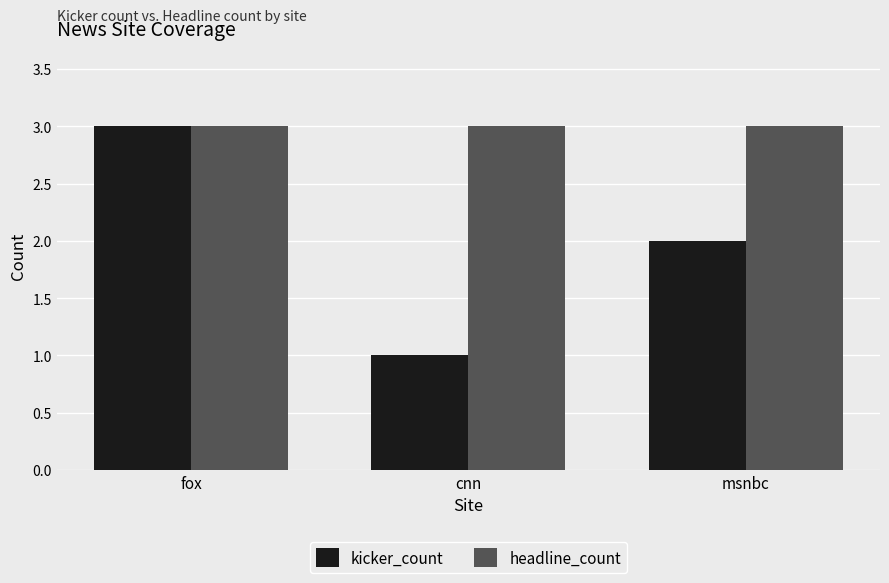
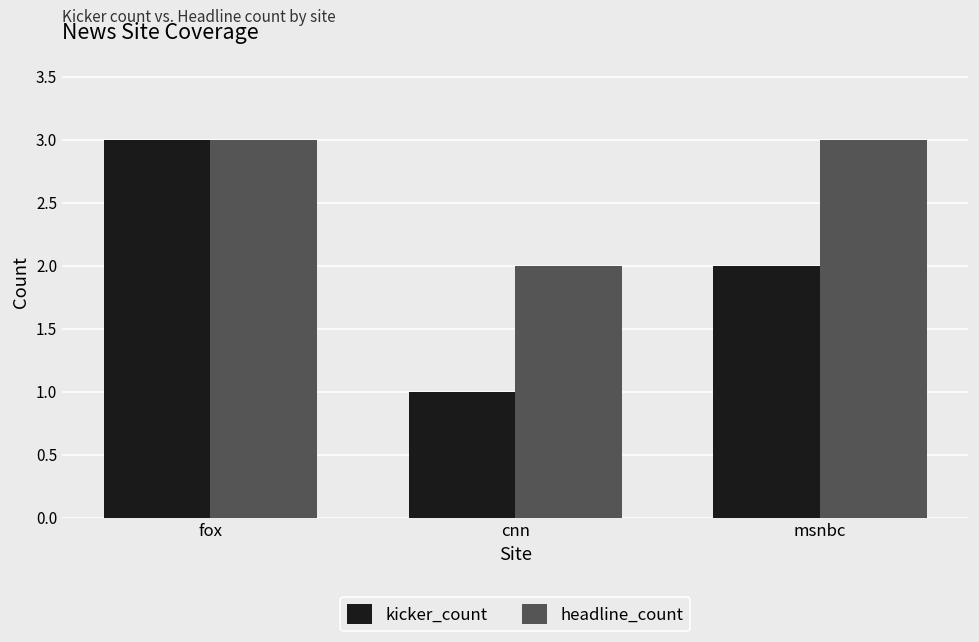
headline_count, cnn: 3 -> 2
